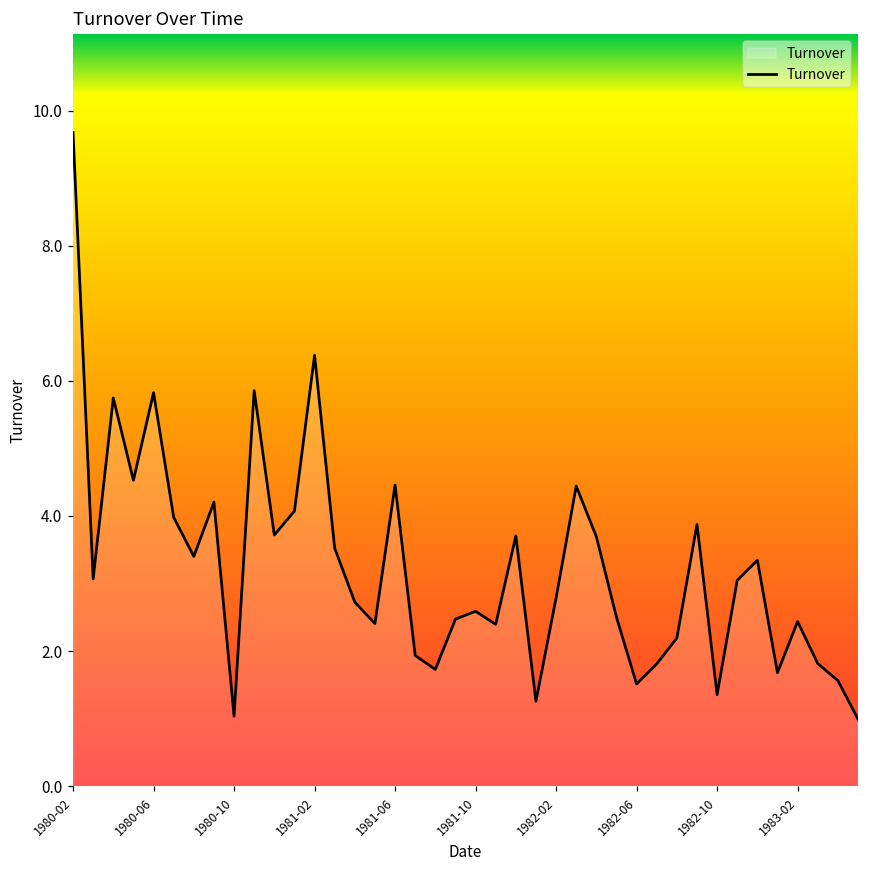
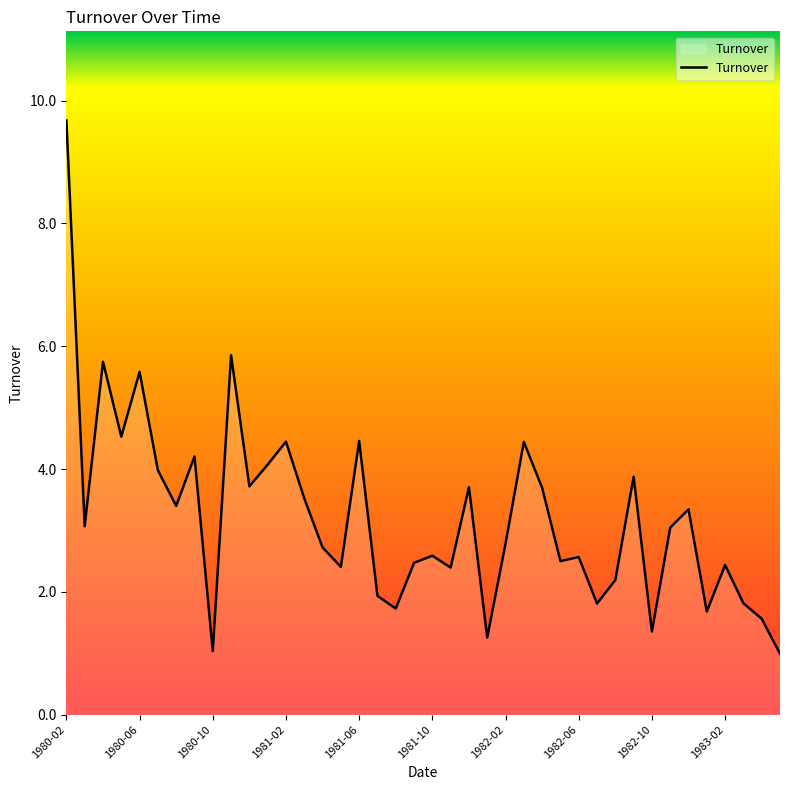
1980-06: 5.8 -> 5.6
1981-02: 6.4 -> 4.4
1982-06: 1.5 -> 2.6
